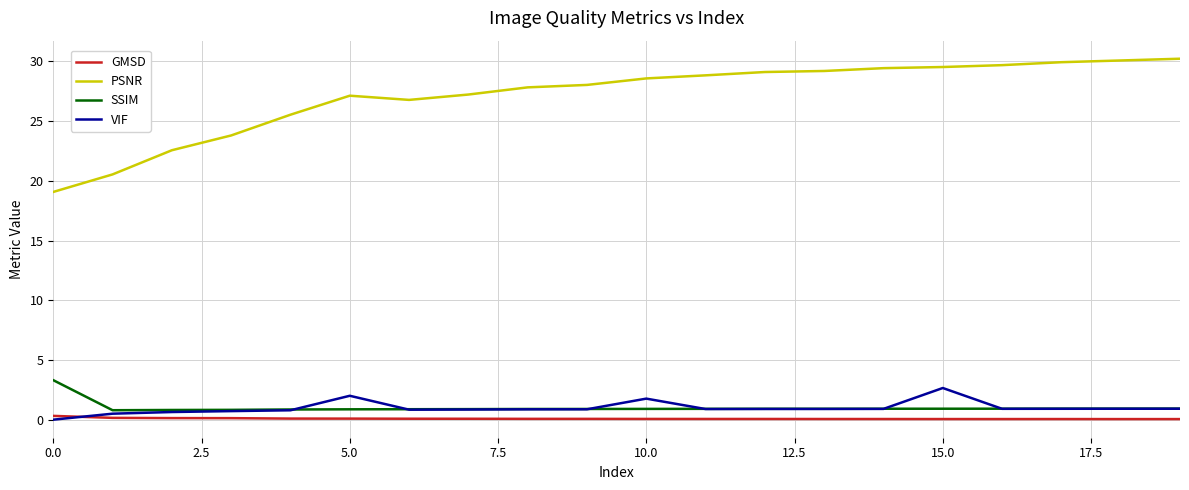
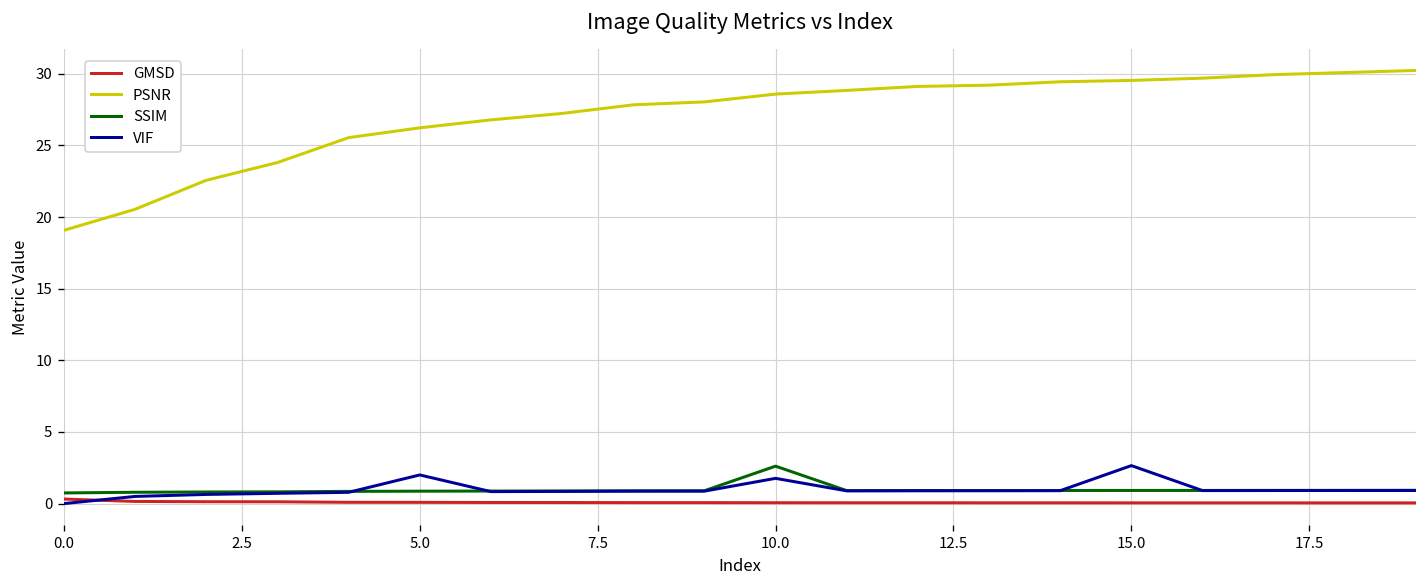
SSIM, 0.0: 3.3 -> 0.7
PSNR, 5.0: 27.1 -> 26.2
SSIM, 10.0: 0.9 -> 2.6
